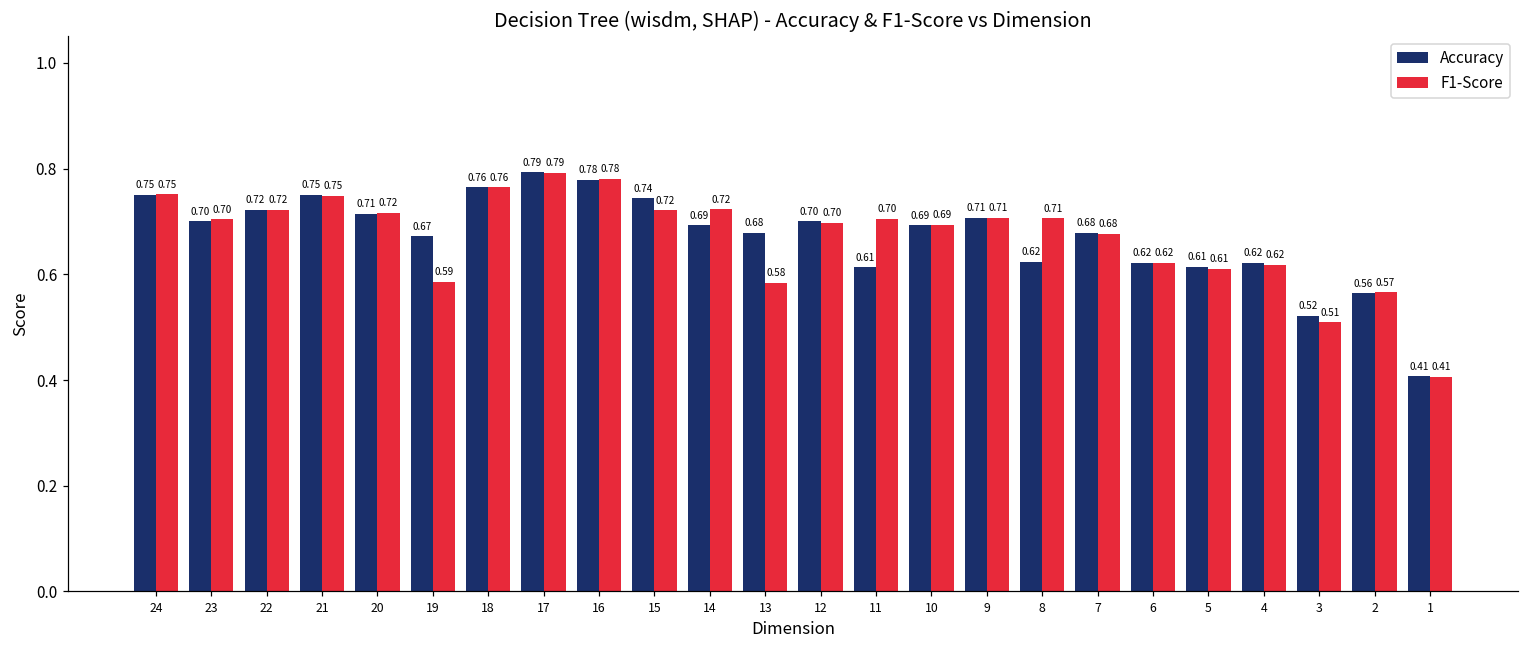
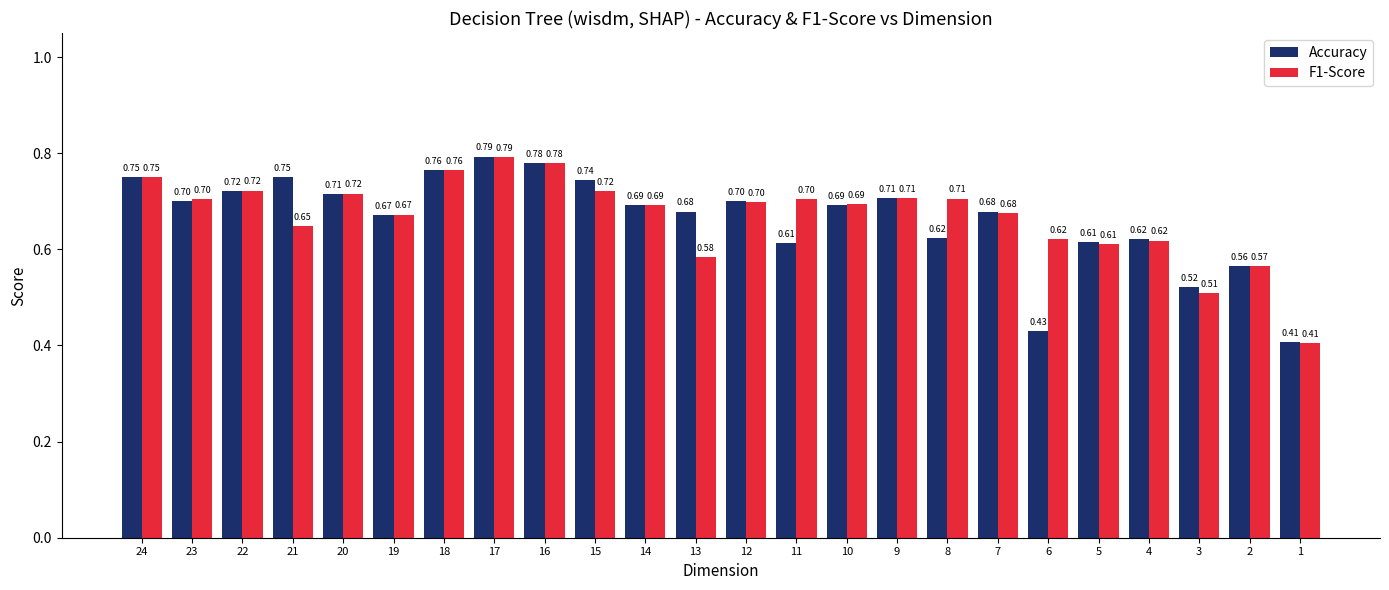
F1-Score, 21: 0.75 -> 0.65
F1-Score, 19: 0.59 -> 0.67
F1-Score, 14: 0.72 -> 0.69
Accuracy, 6: 0.62 -> 0.43
